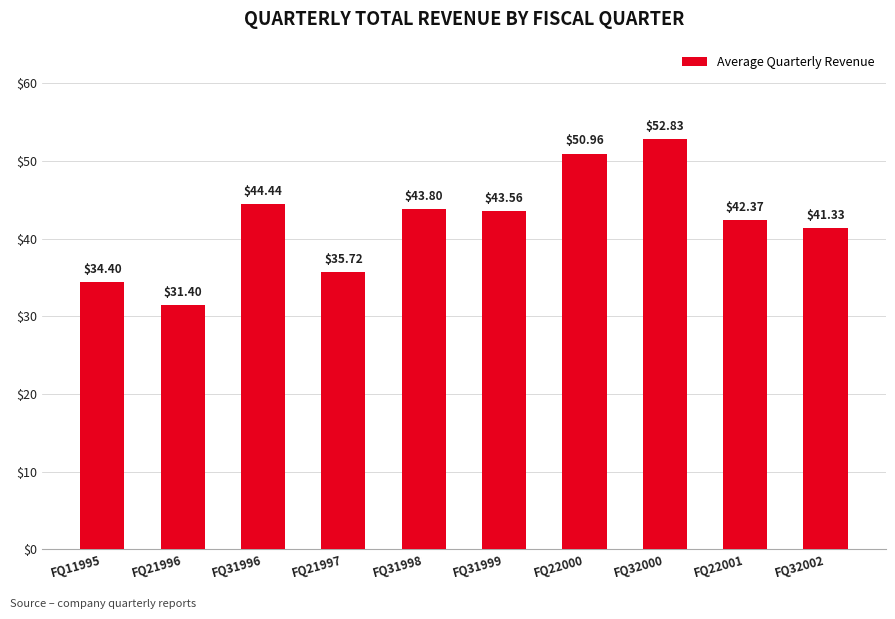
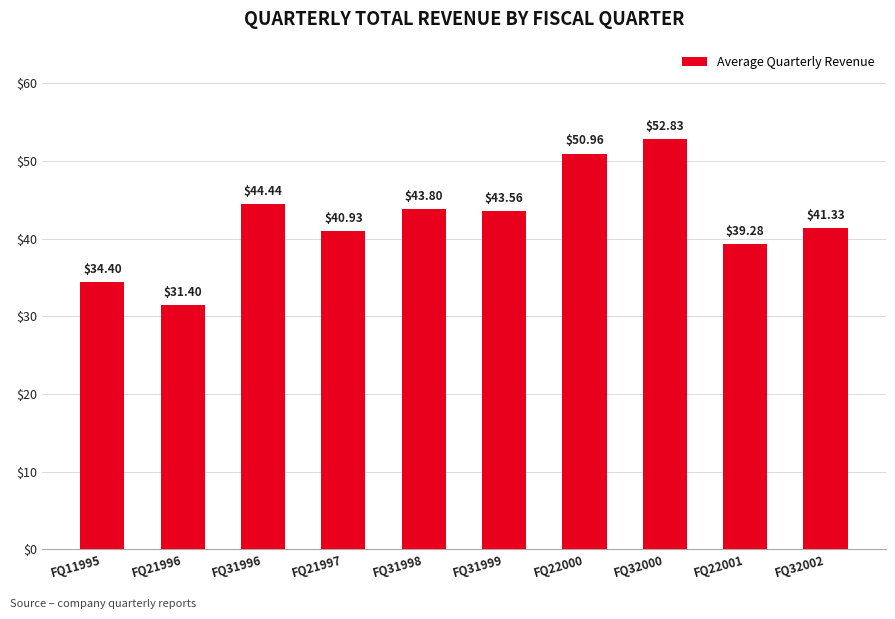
FQ21997: $35.72 -> $40.93
FQ22001: $42.37 -> $39.28
